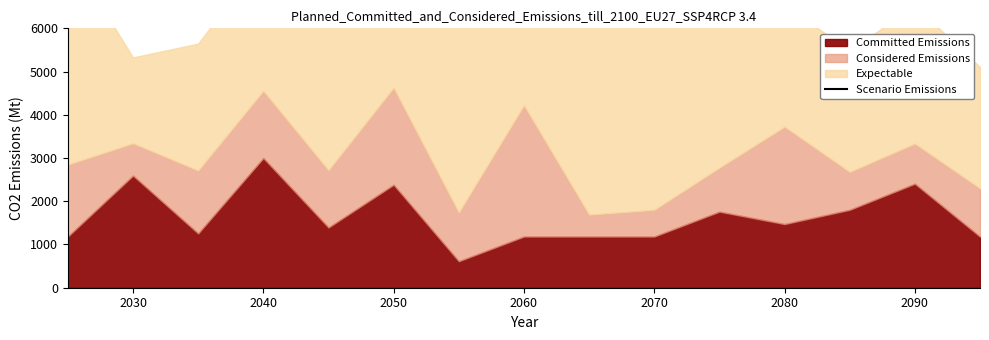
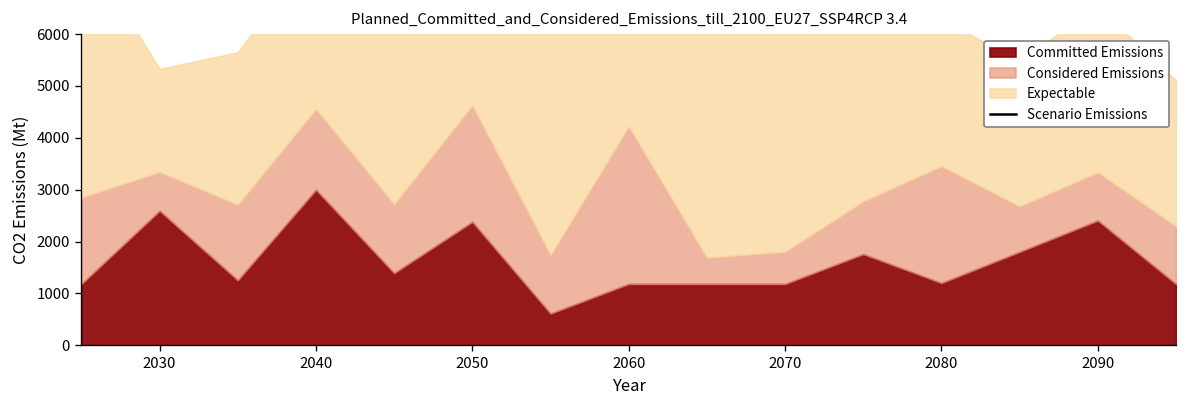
Committed Emissions, 2080: 1500 -> 1200
